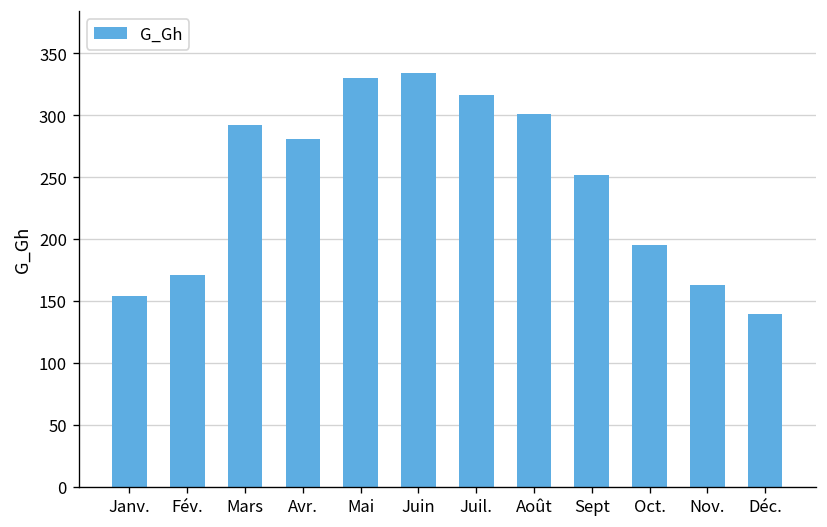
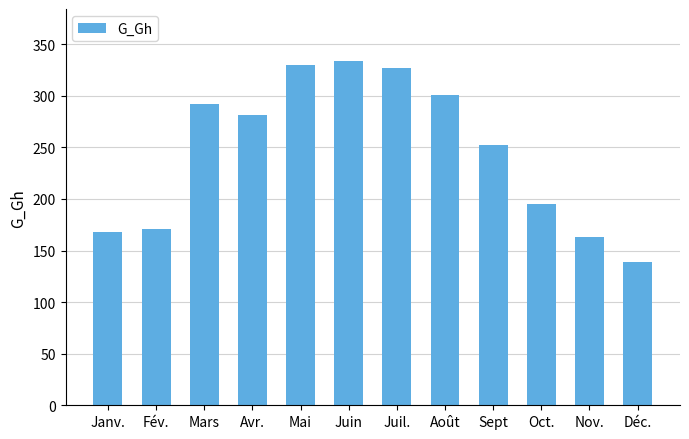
Janv.: 154 -> 168
Juil.: 316 -> 327
